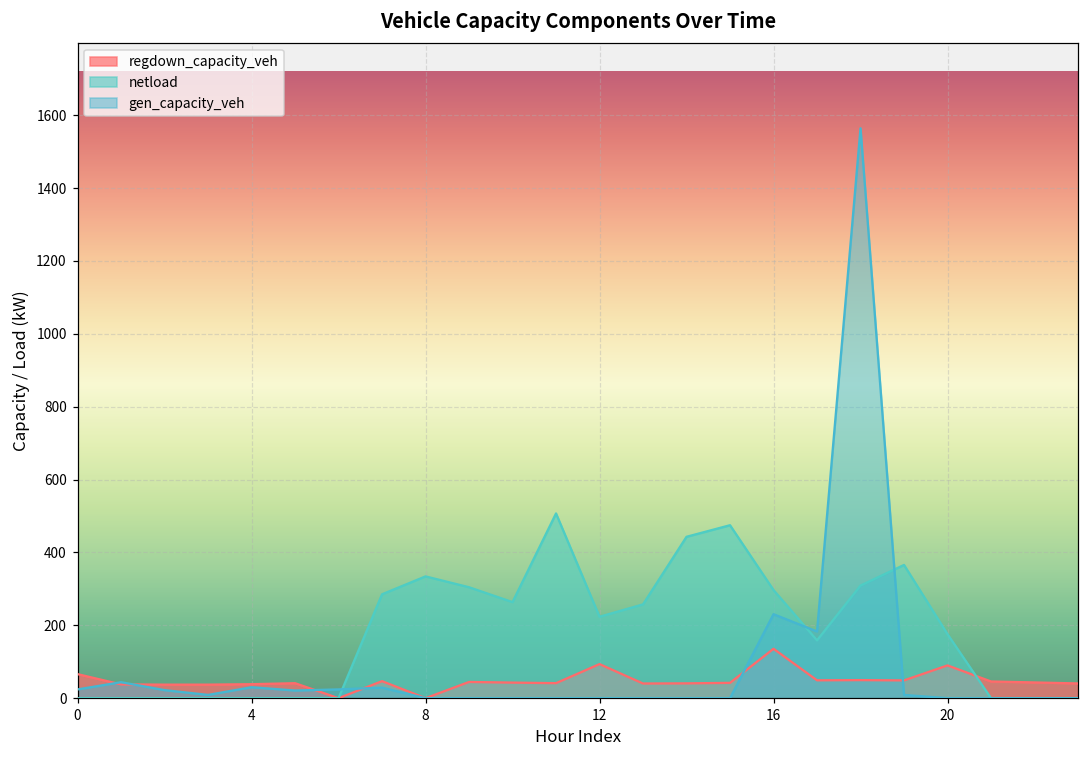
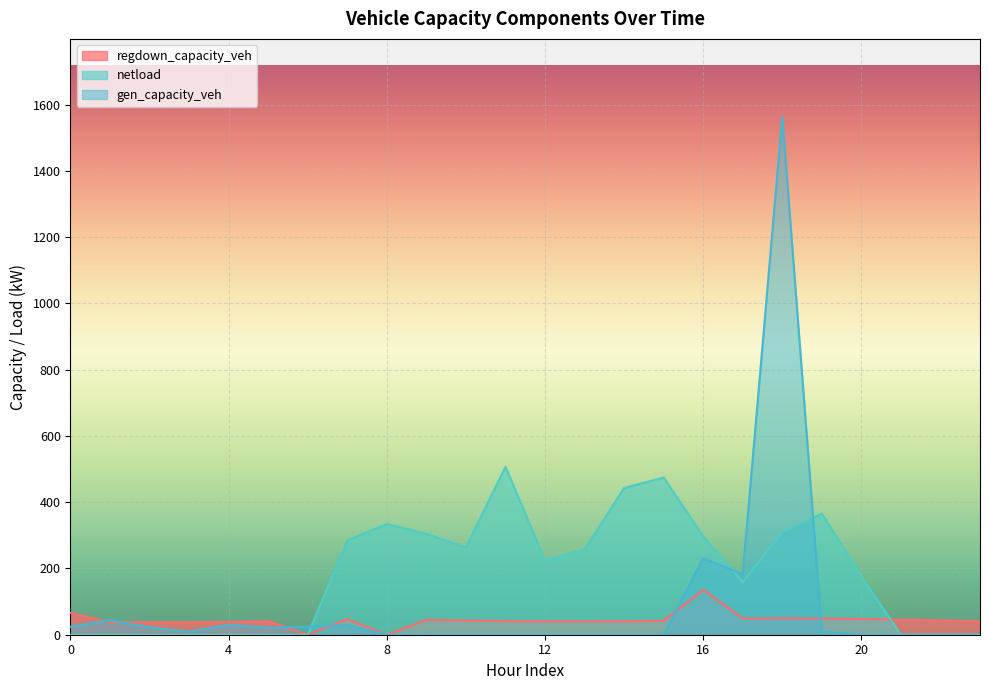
regdown_capacity_veh, 12: 90 -> 40
regdown_capacity_veh, 20: 90 -> 50
